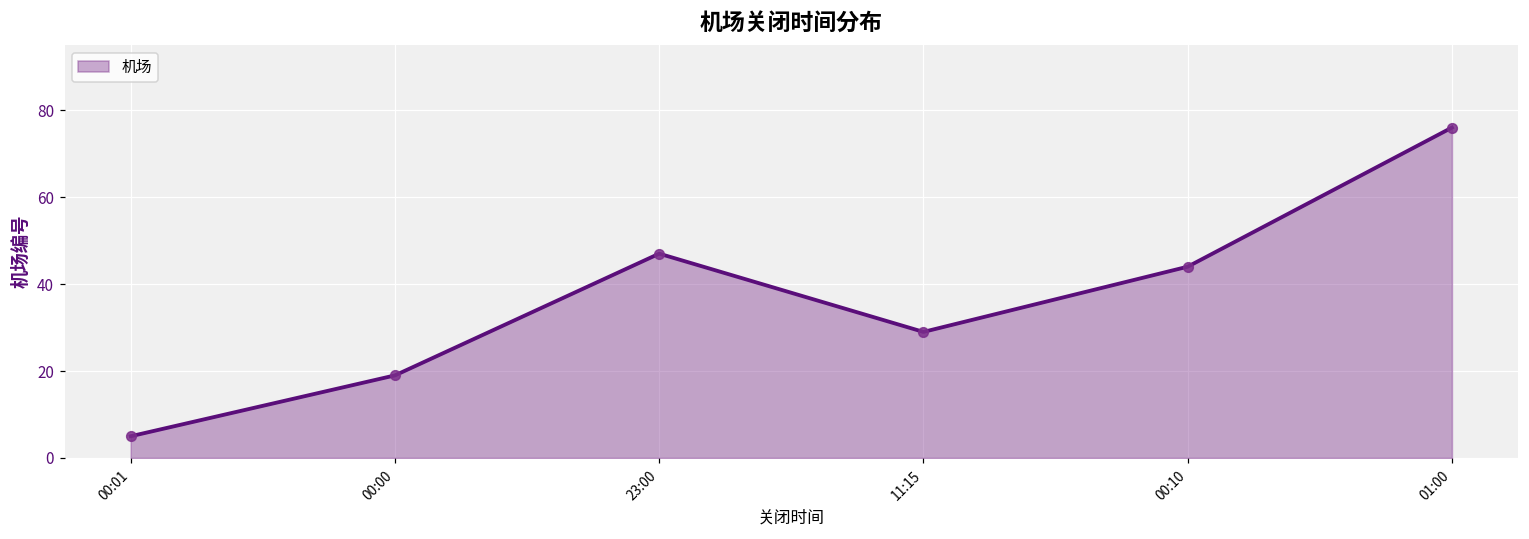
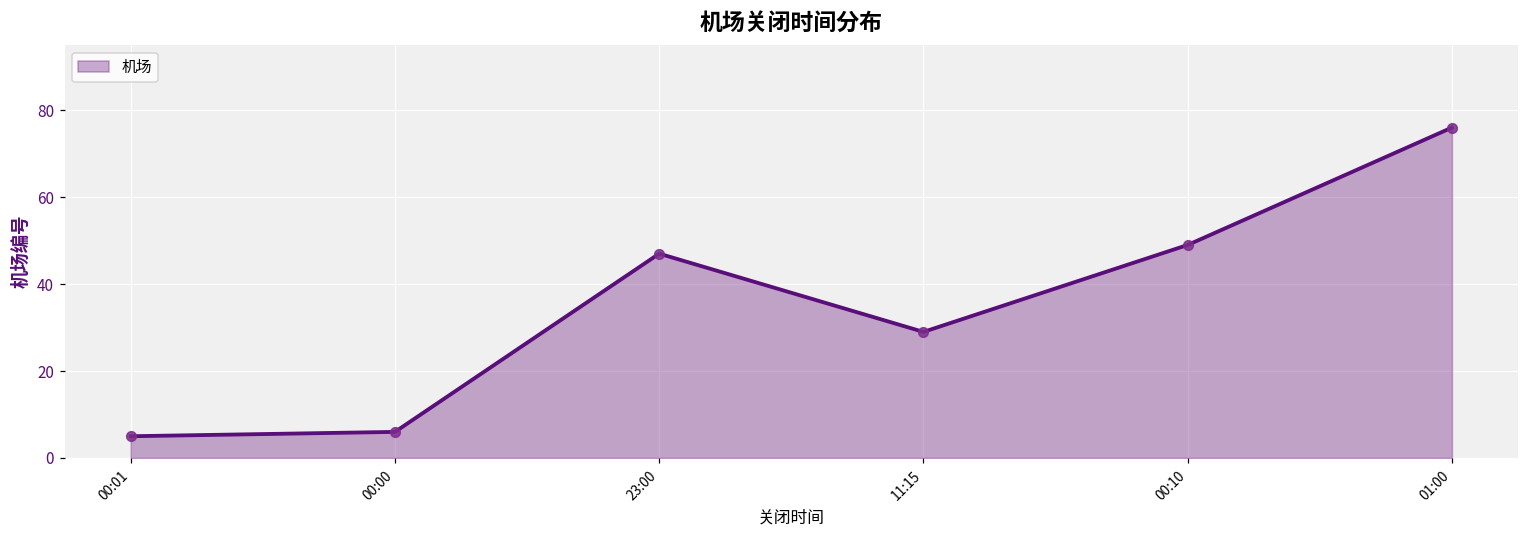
00:00: 19 -> 6
00:10: 44 -> 49
